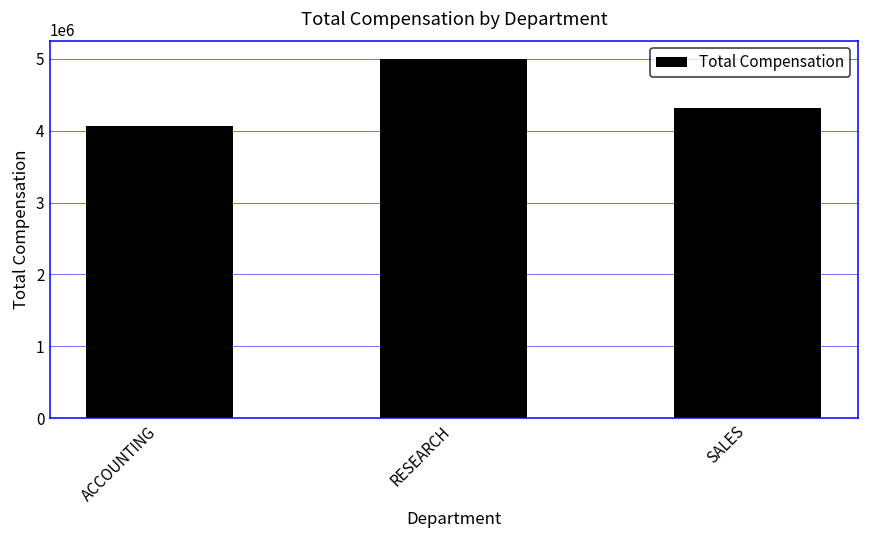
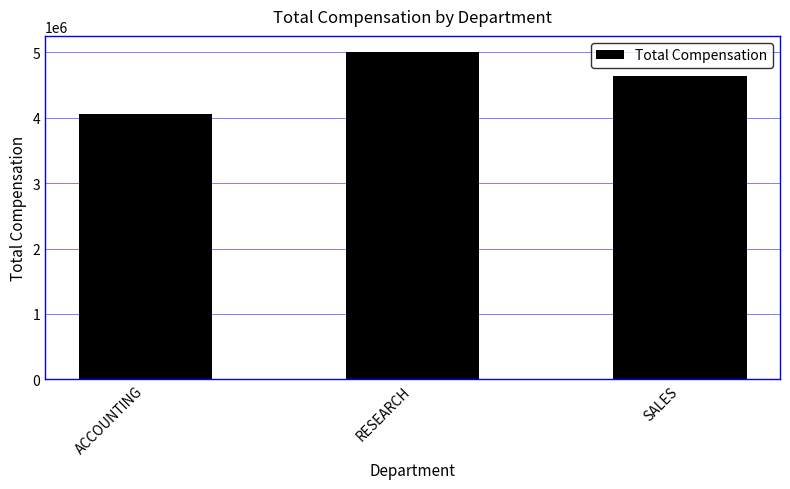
SALES: 4300000 -> 4600000
